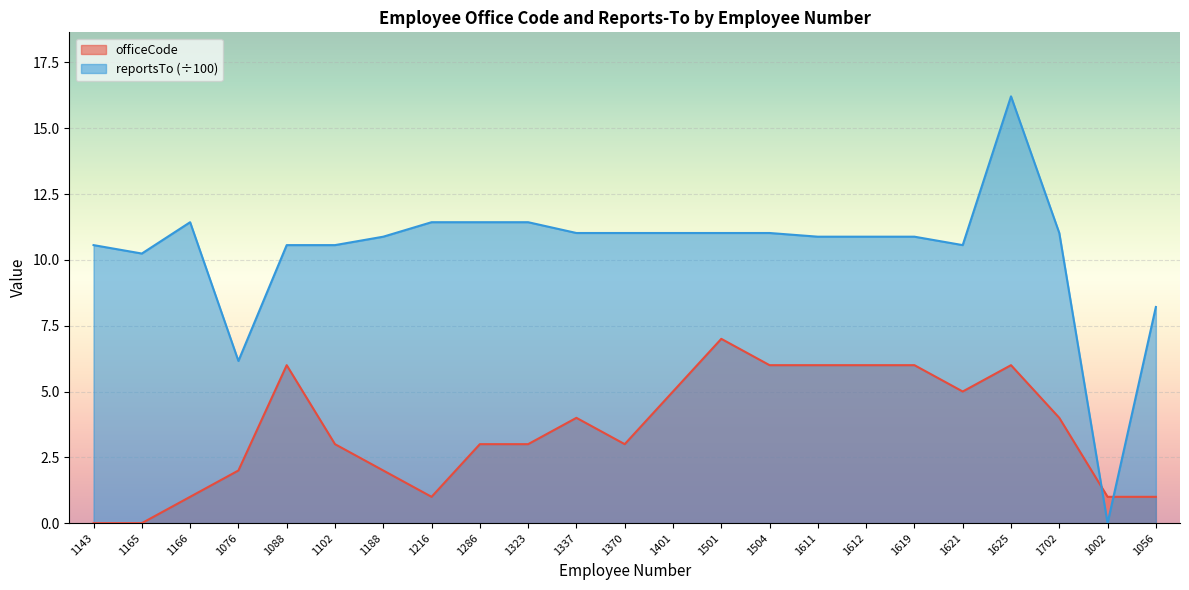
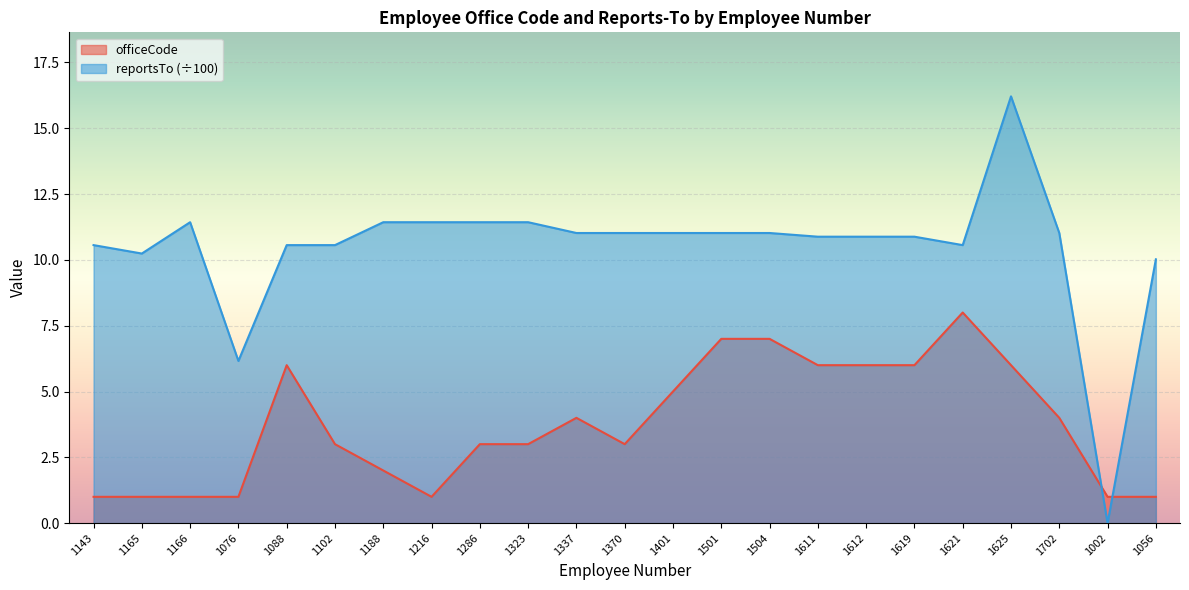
officeCode, 1143: 0 -> 1
officeCode, 1165: 0 -> 1
officeCode, 1076: 2 -> 1
reportsTo (÷100), 1188: 10.9 -> 11.4
officeCode, 1504: 6 -> 7
officeCode, 1621: 5 -> 8
reportsTo (÷100), 1056: 8.2 -> 10.0
